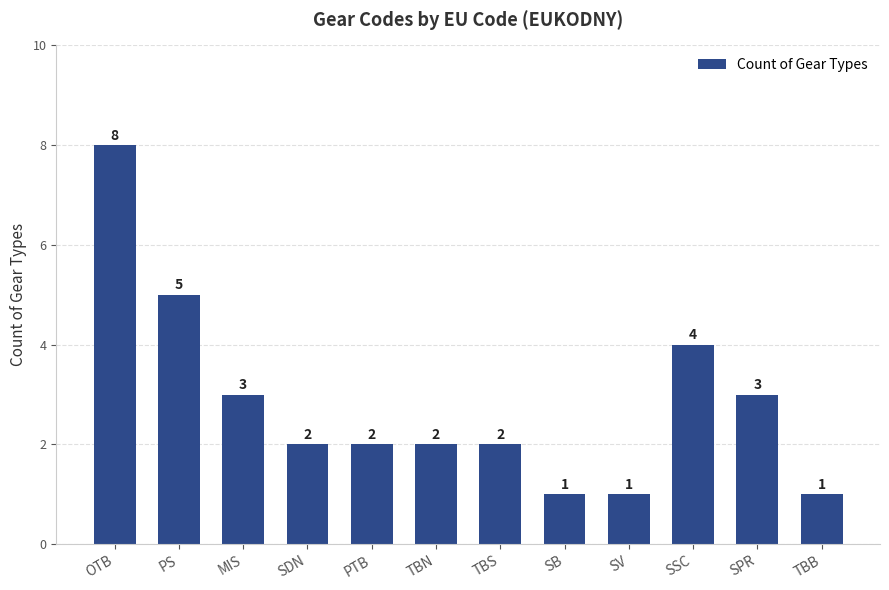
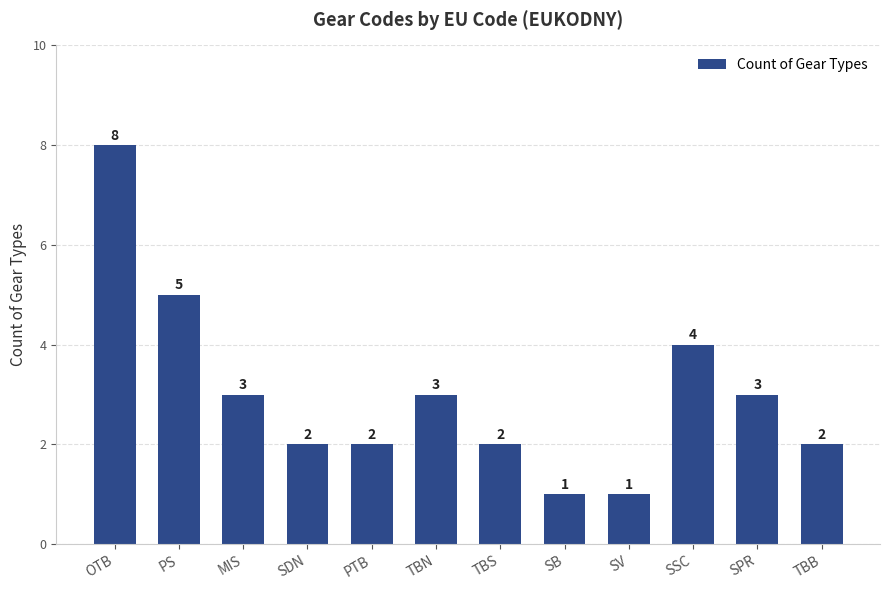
TBN: 2 -> 3
TBB: 1 -> 2
